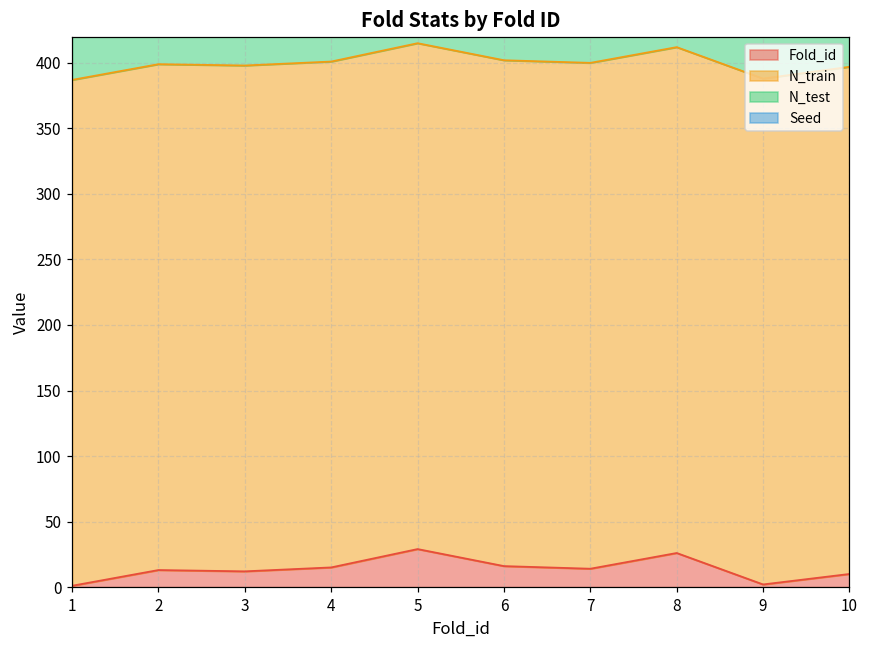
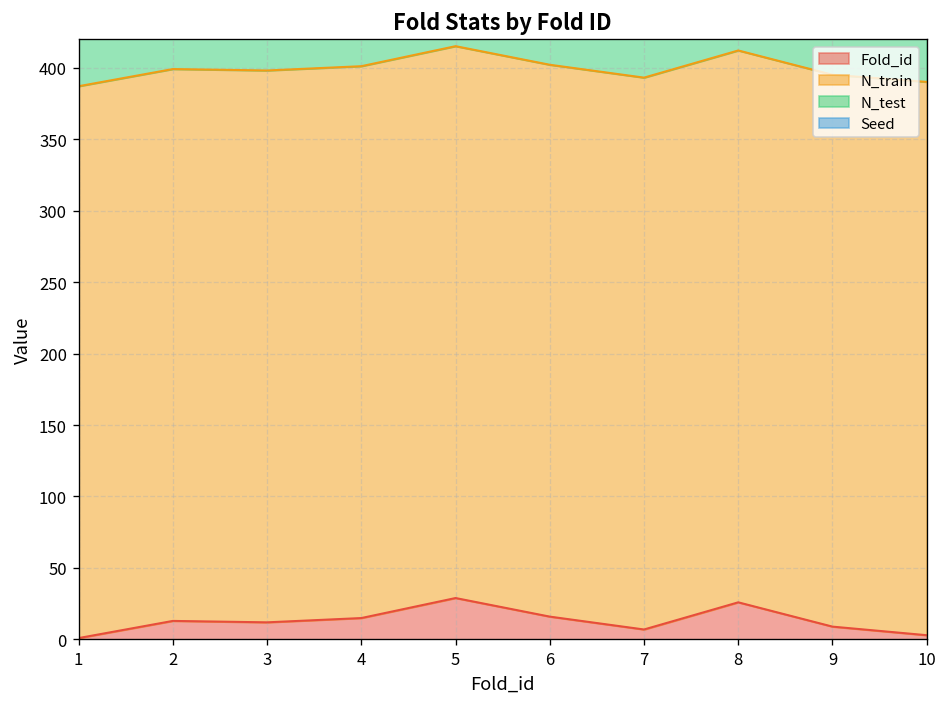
Fold_id, 7: 14 -> 7
Fold_id, 9: 2 -> 9
Fold_id, 10: 10 -> 3
